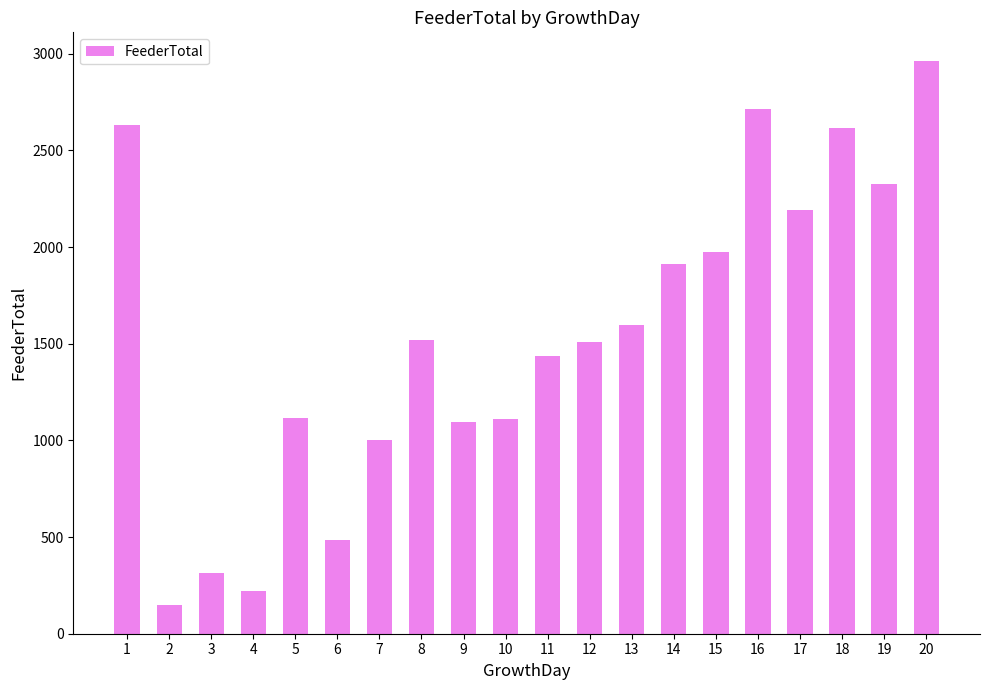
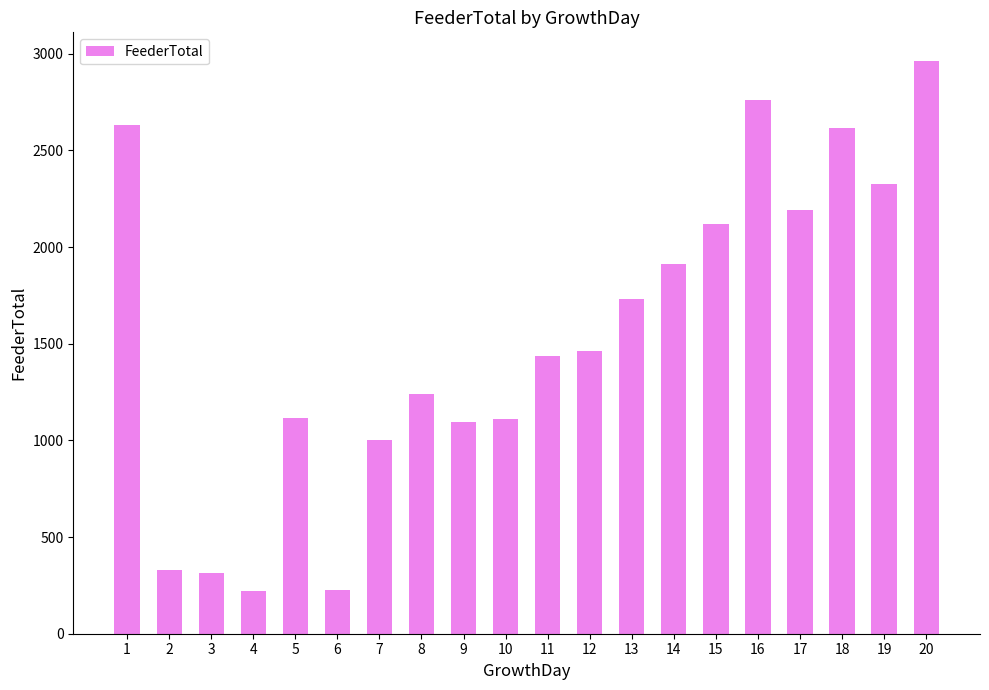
2: 150 -> 330
6: 490 -> 220
8: 1520 -> 1240
12: 1510 -> 1460
13: 1600 -> 1730
15: 1970 -> 2120
16: 2720 -> 2760
